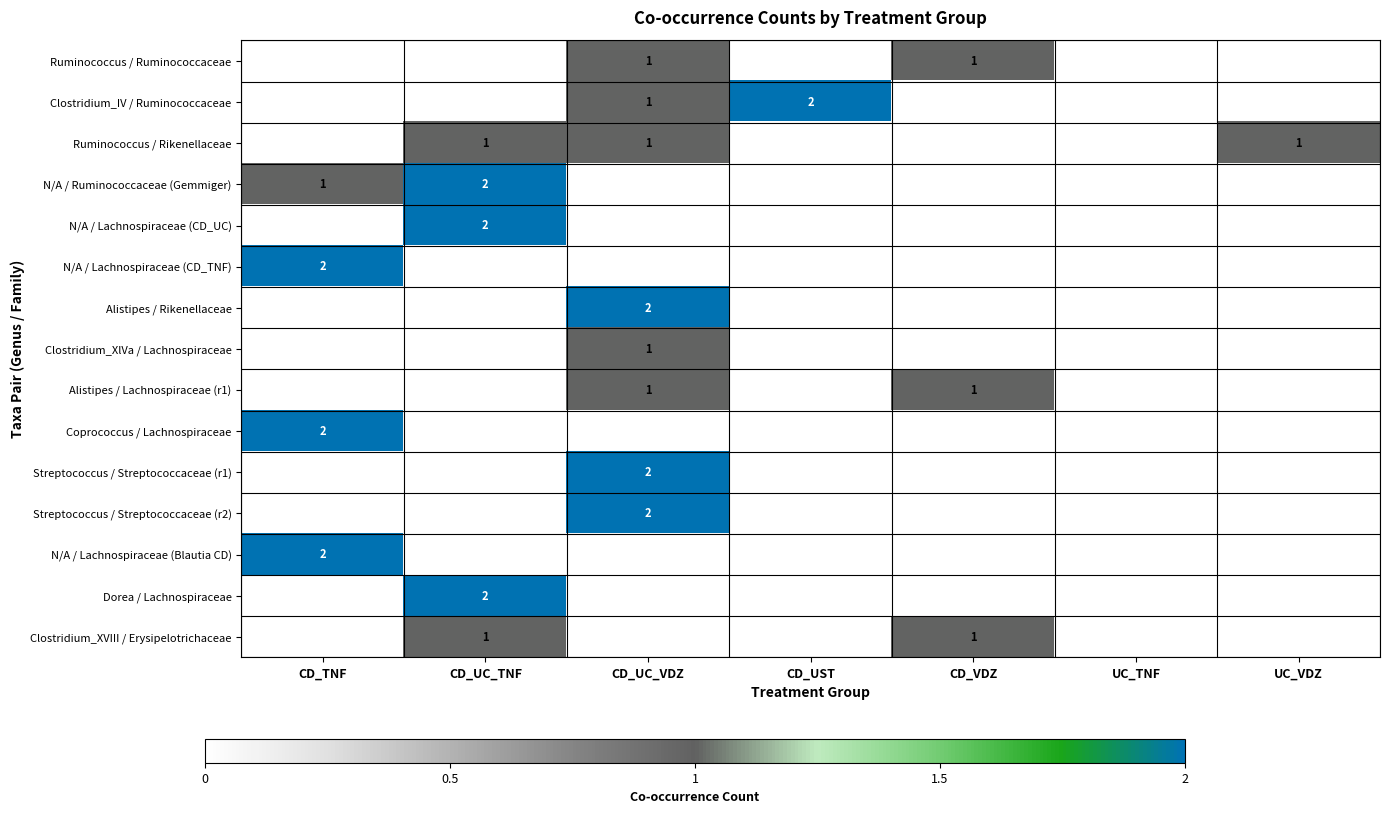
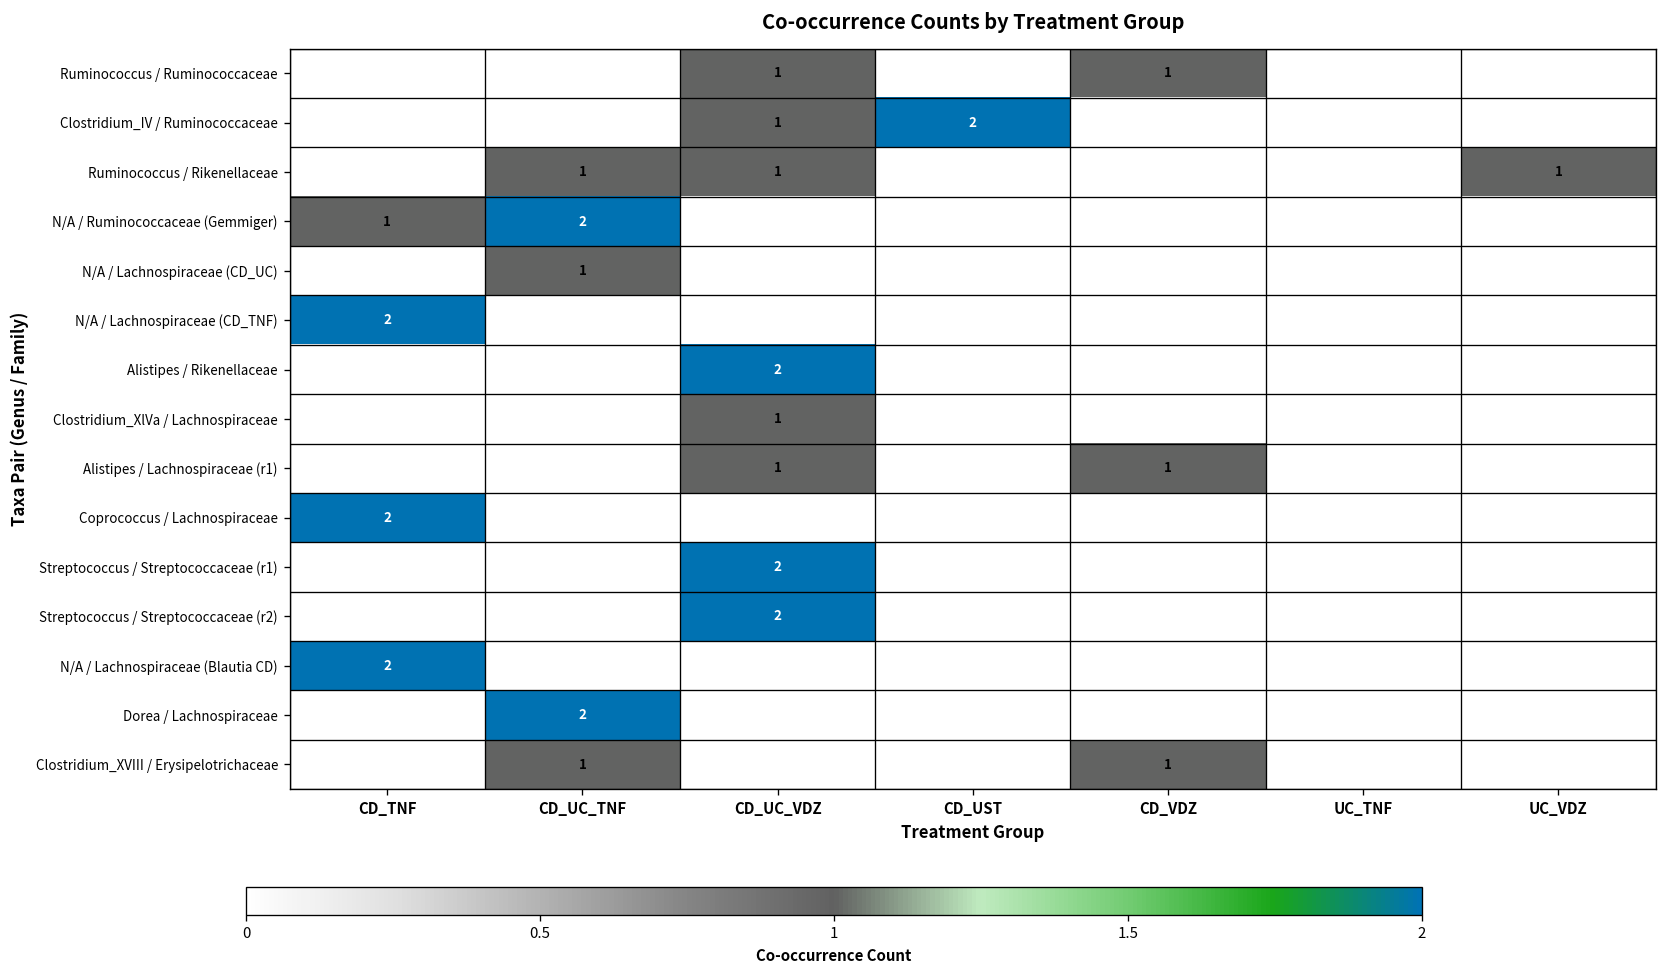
N/A / Lachnospiraceae (CD_UC), CD_UC_TNF: 2 -> 1
